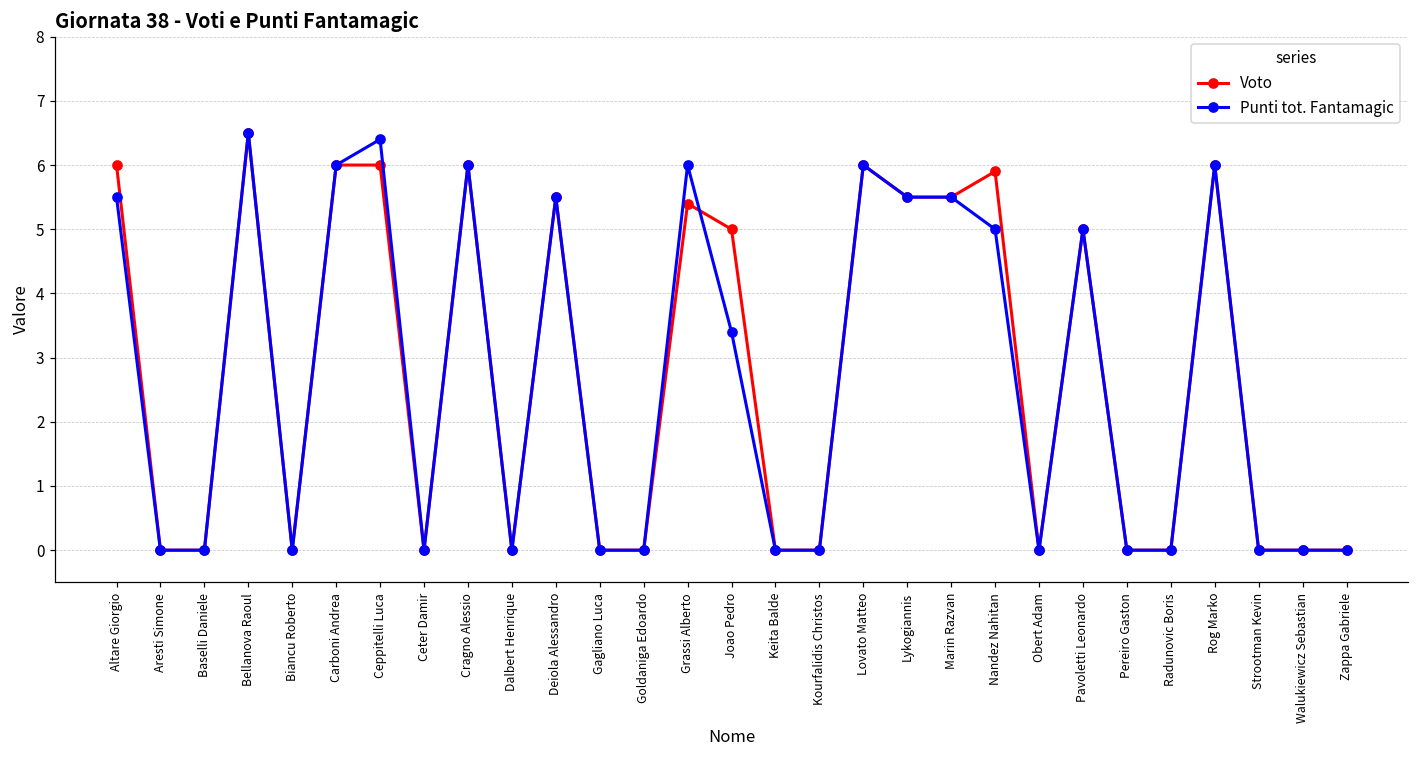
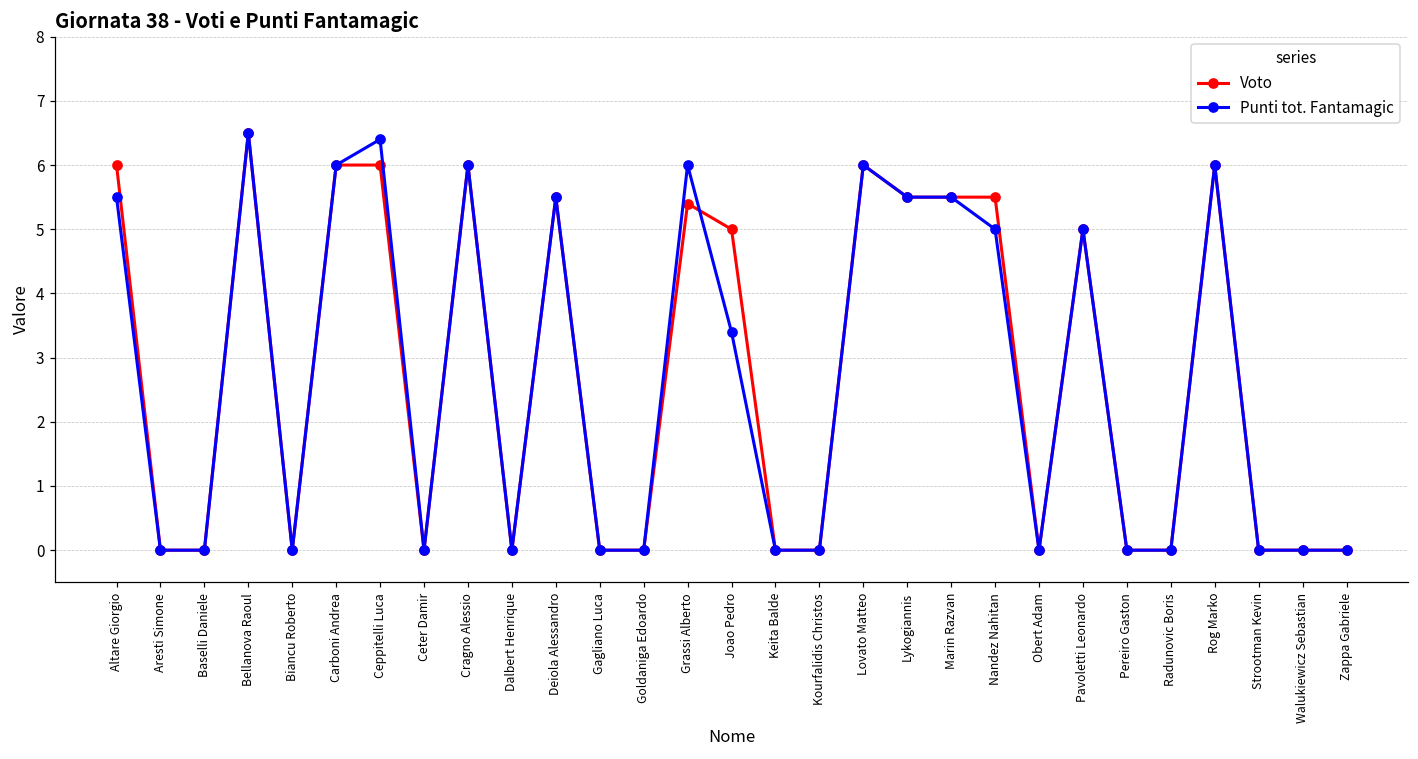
Voto, Nandez Nahitan: 5.9 -> 5.5
